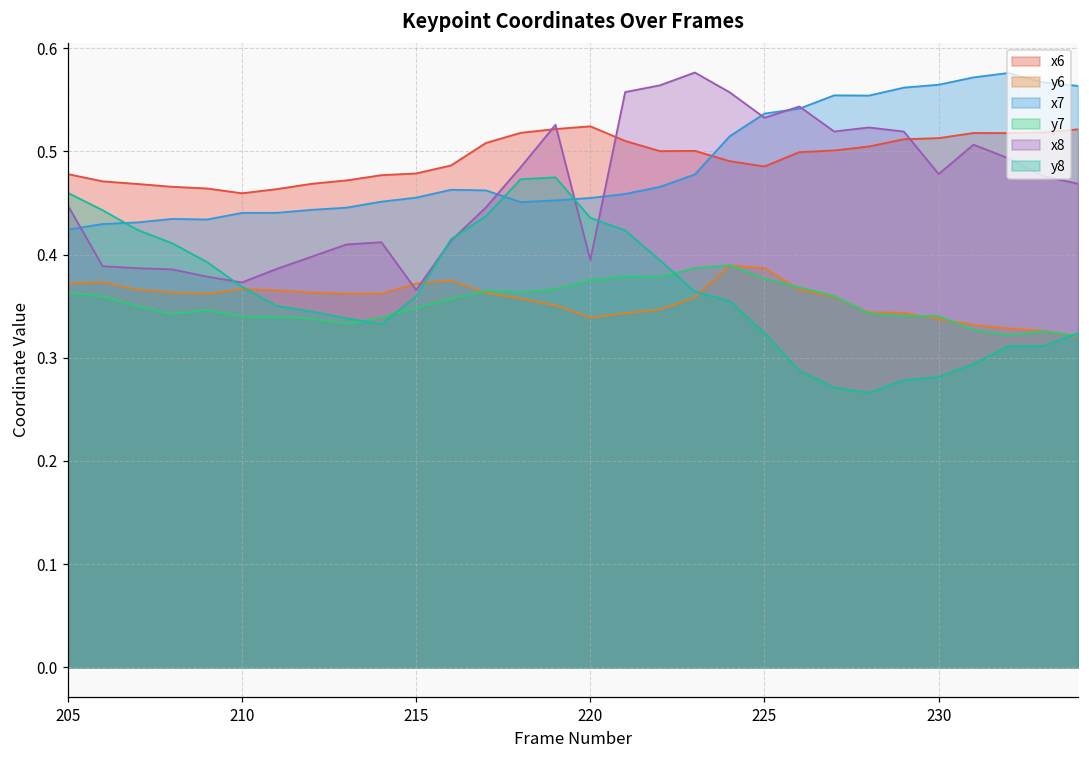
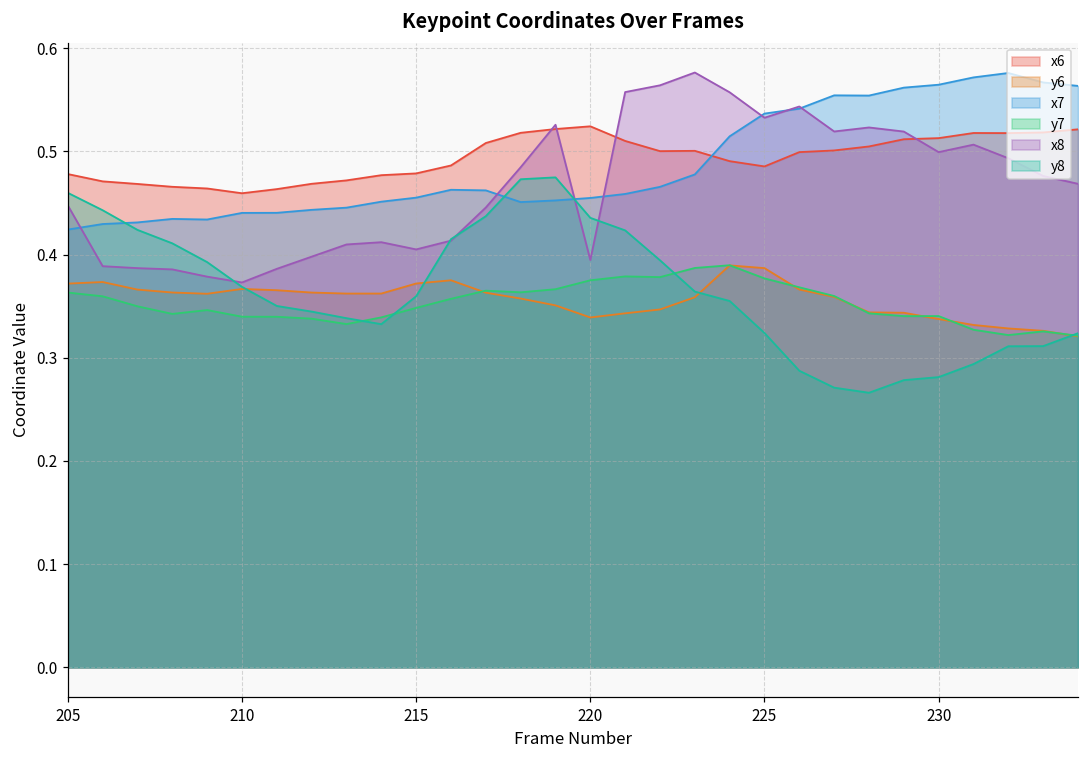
x8, 215: 0.37 -> 0.40
x8, 230: 0.48 -> 0.50
